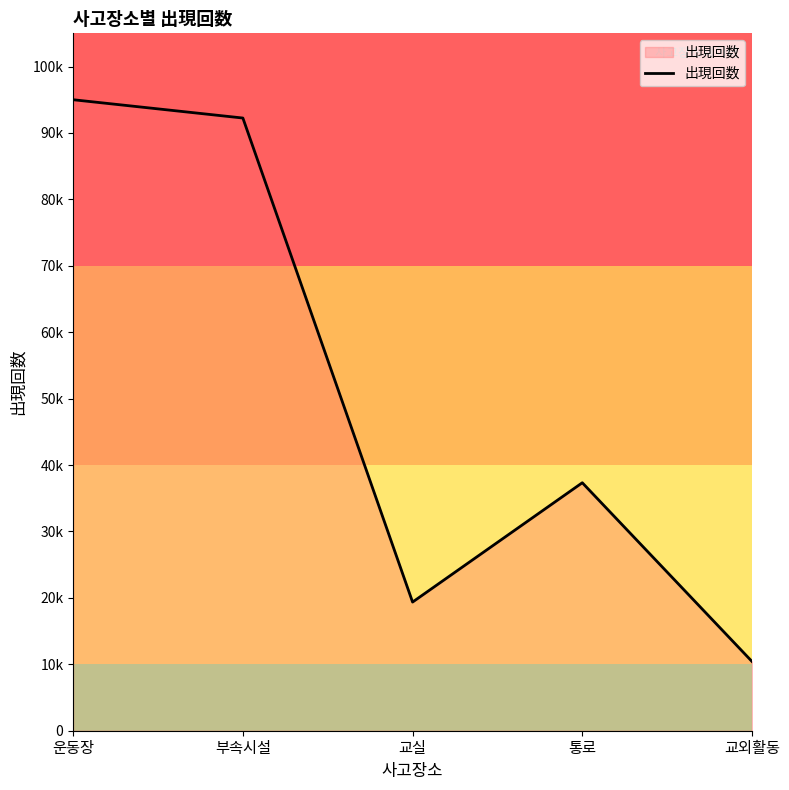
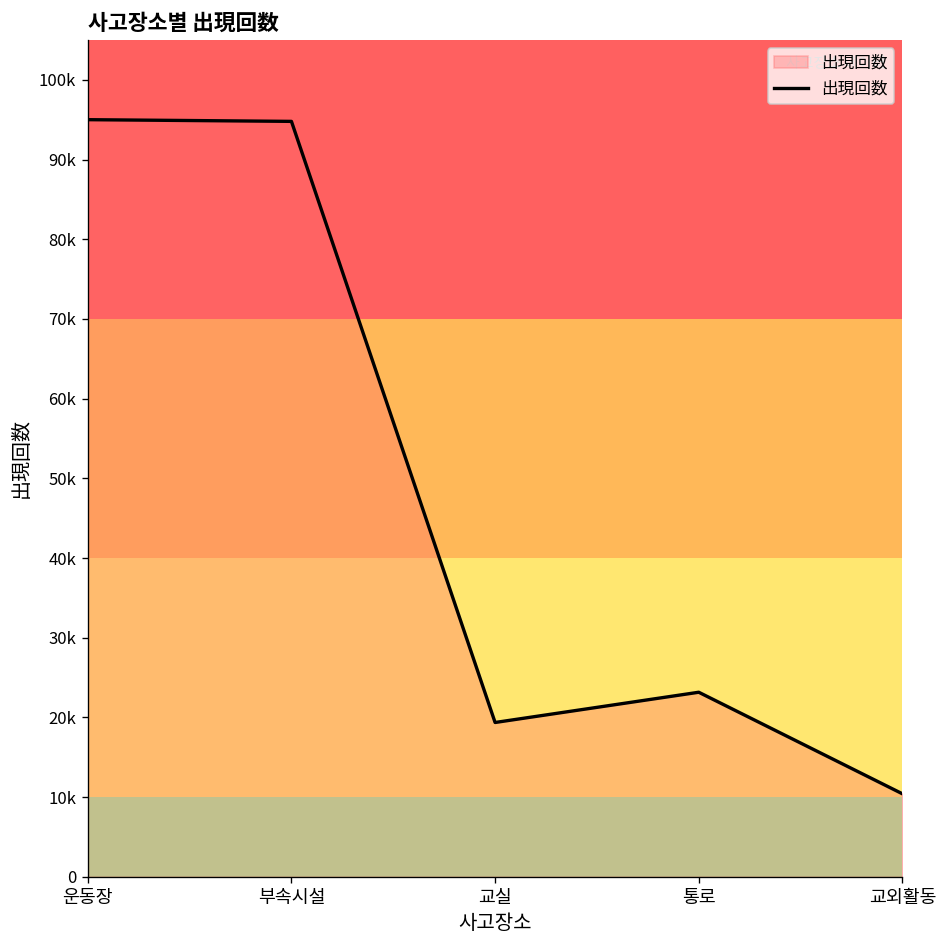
부속시설: 92000 -> 95000
통로: 37000 -> 23000
